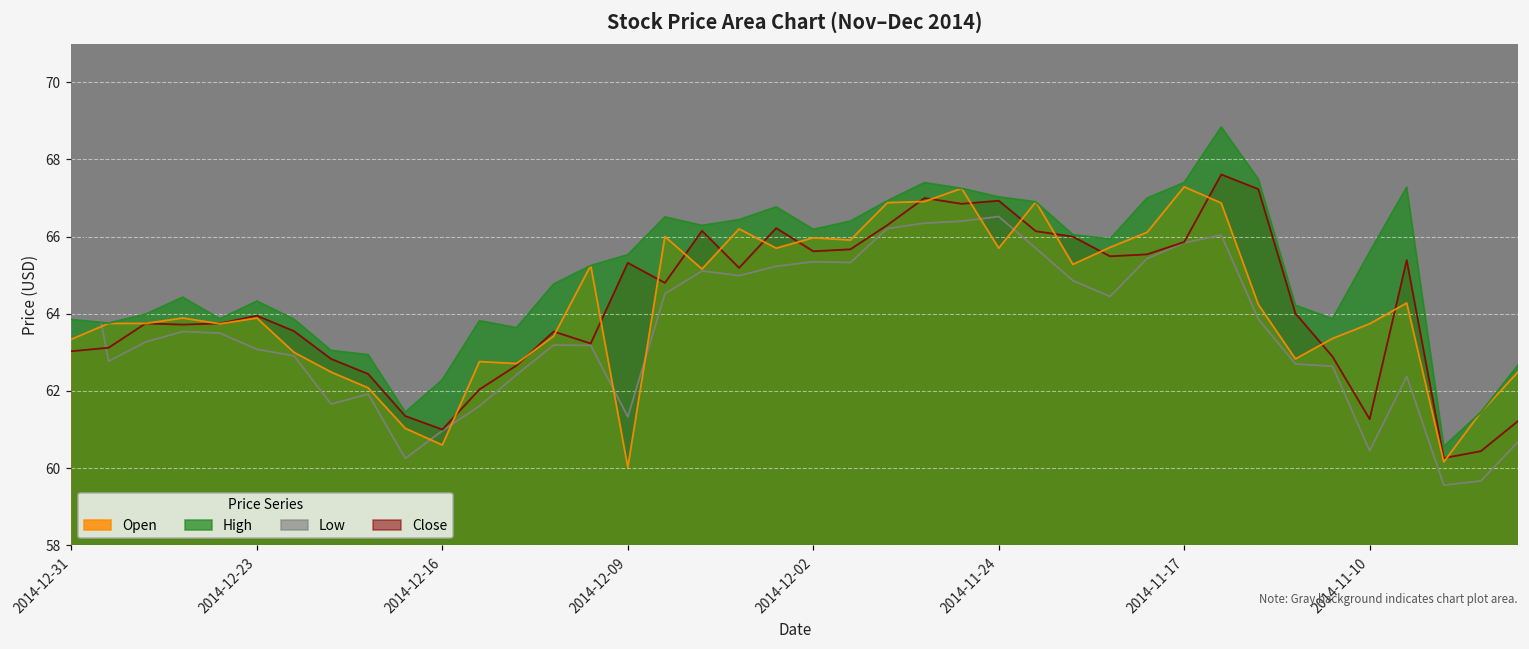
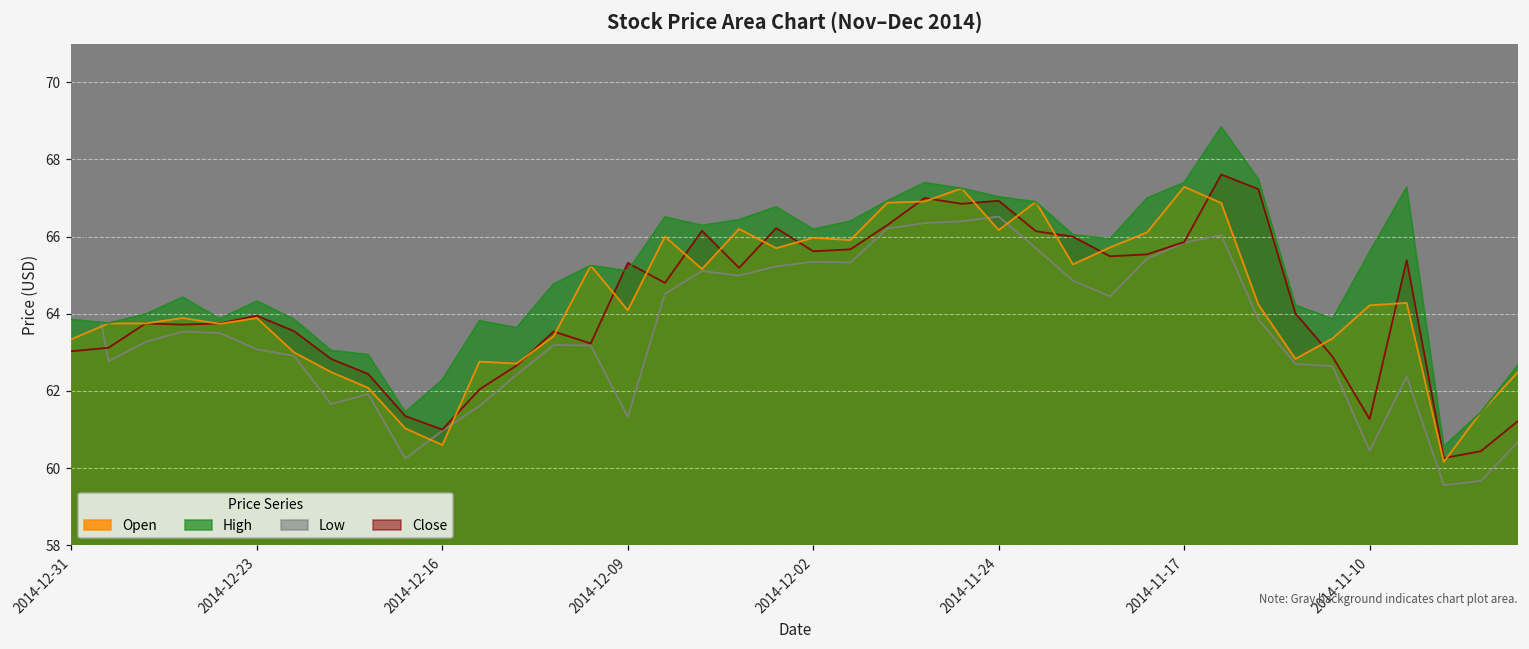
Open, 2014-12-09: 60.0 -> 64.1
High, 2014-12-09: 65.5 -> 65.1
Open, 2014-11-24: 65.7 -> 66.2
Open, 2014-11-10: 63.7 -> 64.2
